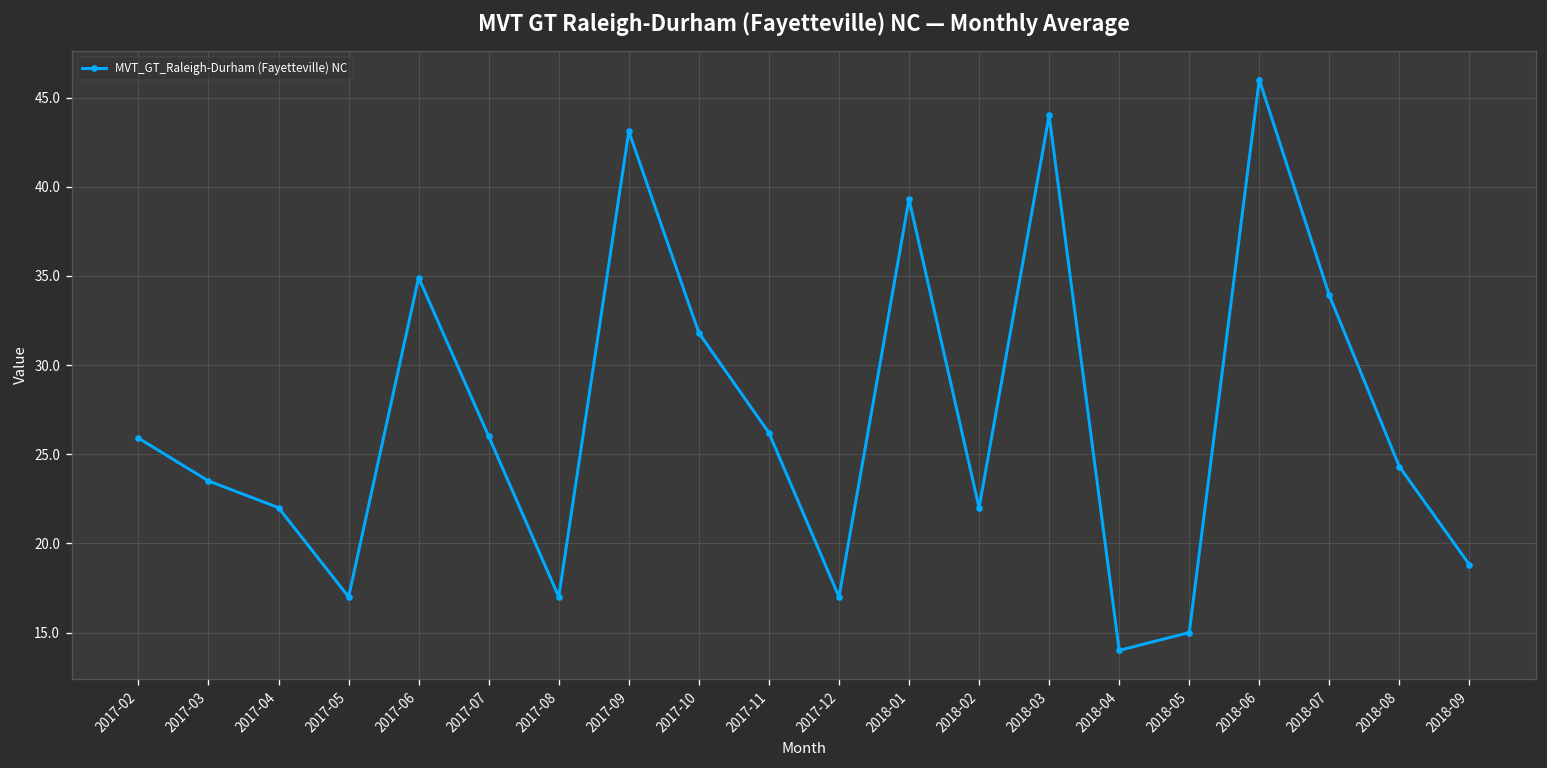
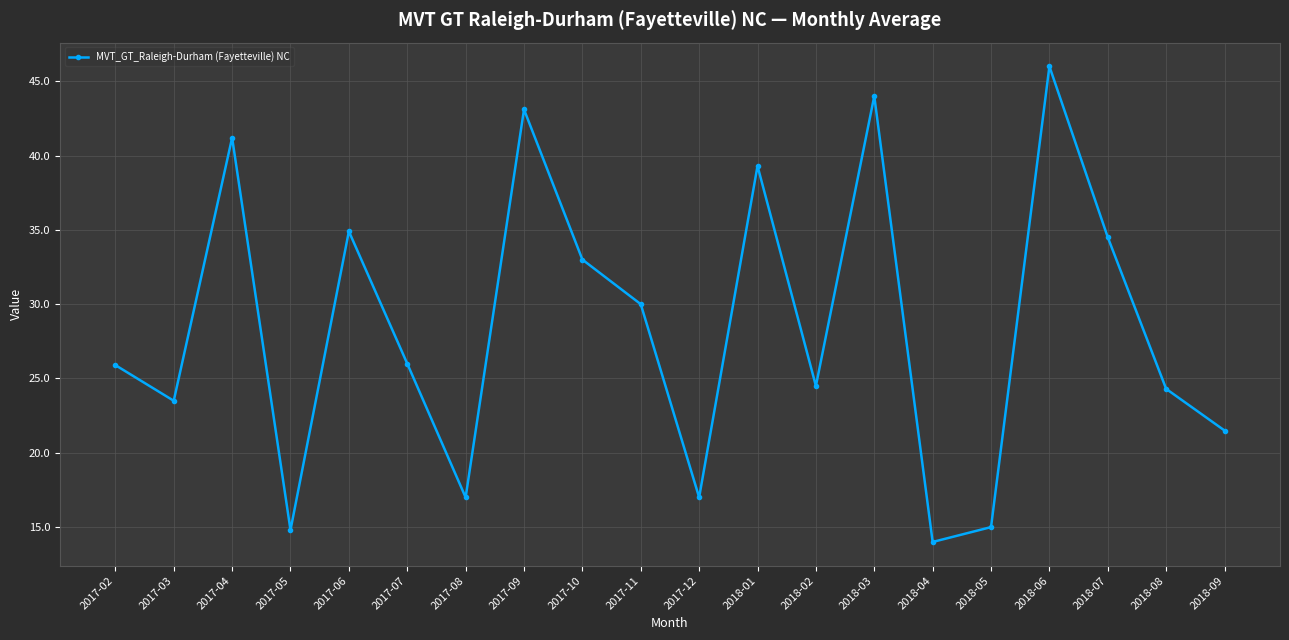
2017-04: 22.0 -> 41.2
2017-05: 17.0 -> 14.8
2017-10: 31.8 -> 33.0
2017-11: 26.2 -> 30.0
2018-02: 22.0 -> 24.5
2018-07: 33.9 -> 34.5
2018-09: 18.8 -> 21.5
